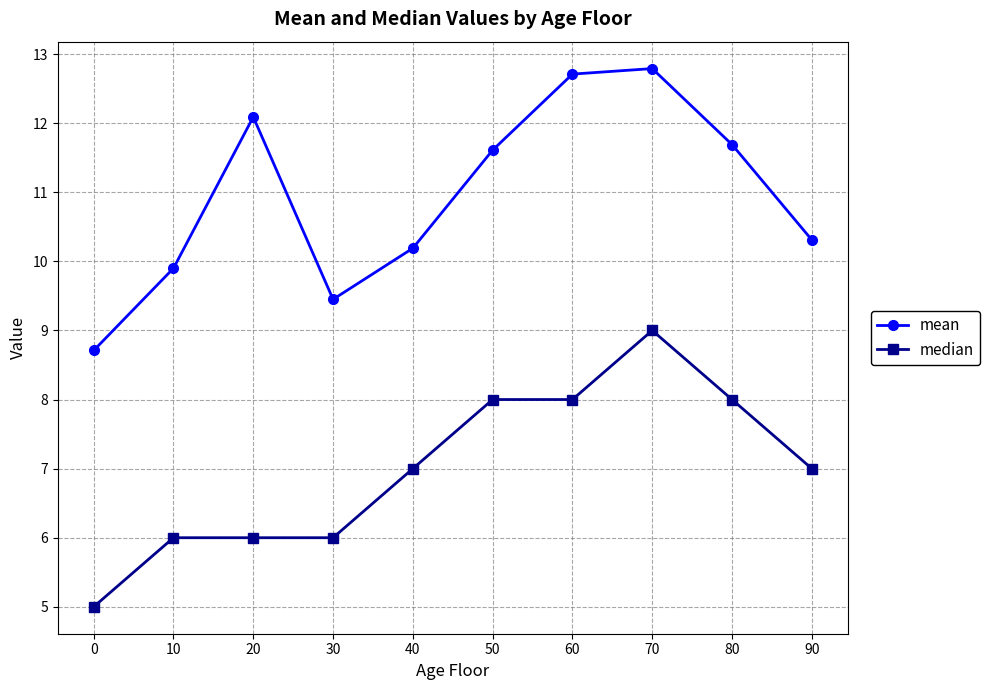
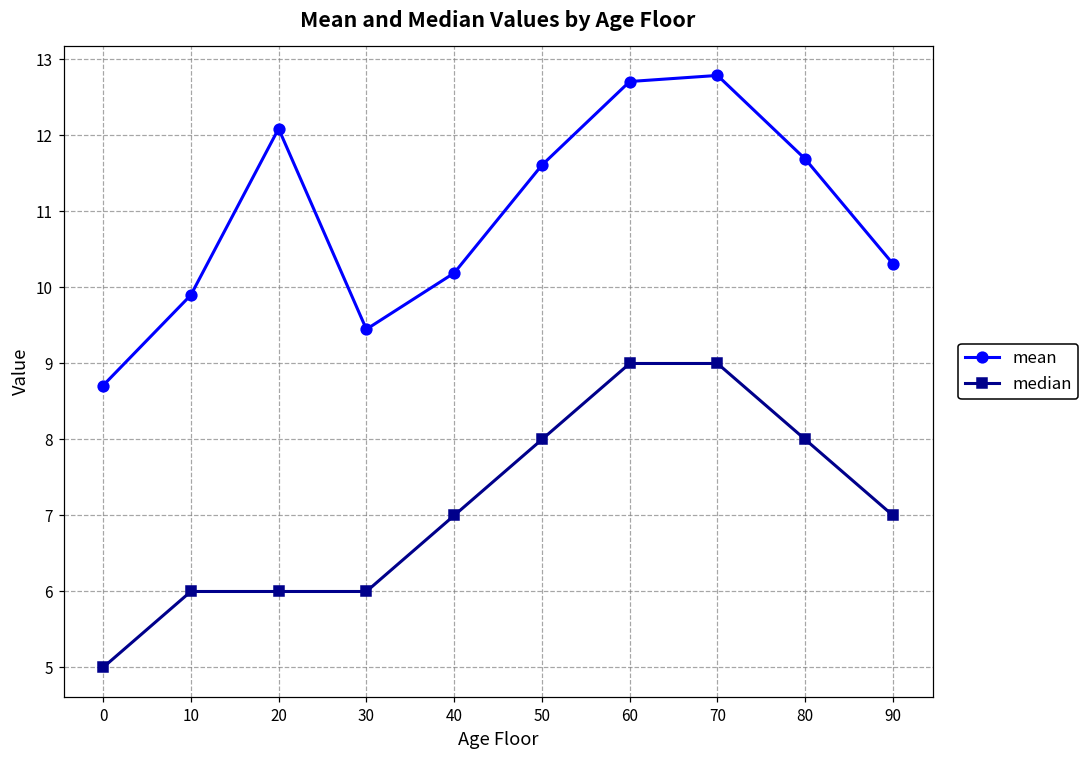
median, 60: 8 -> 9
